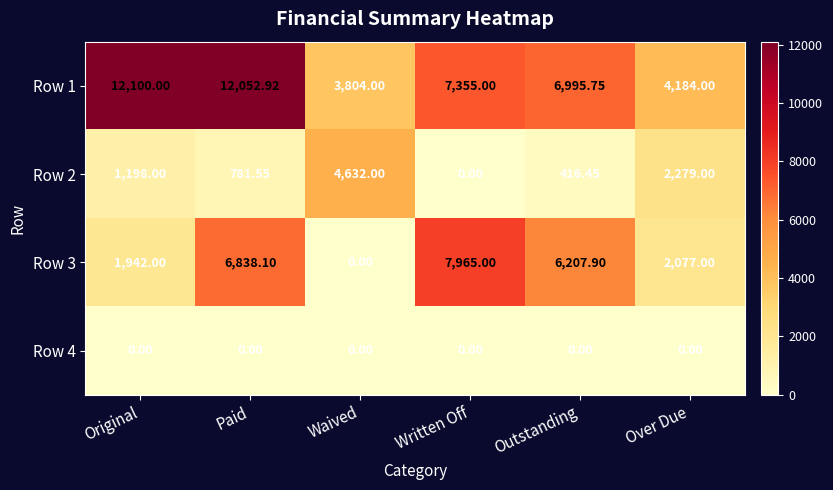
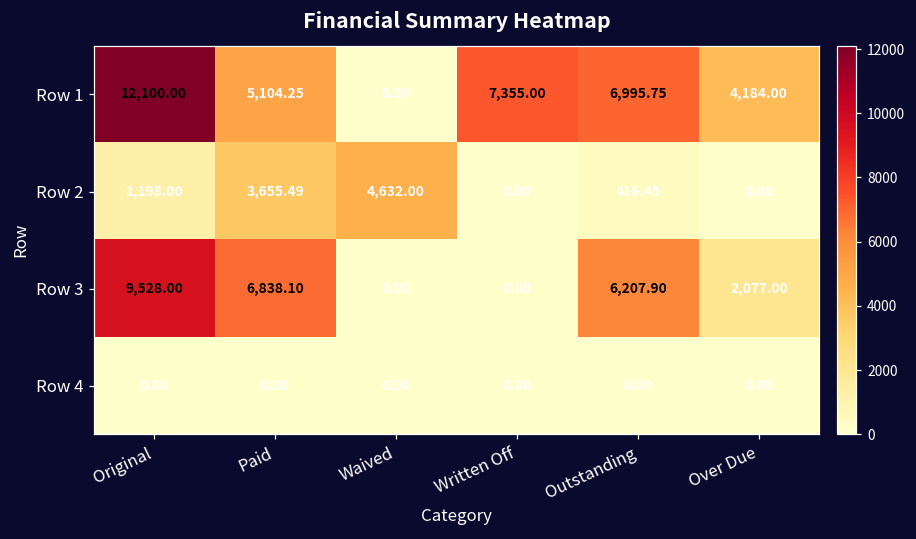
Row 1, Paid: 12,052.92 -> 5,104.25
Row 1, Waived: 3,804.00 -> 0.00
Row 2, Paid: 781.55 -> 3,655.49
Row 2, Over Due: 2,279.00 -> 0.00
Row 3, Original: 1,942.00 -> 9,528.00
Row 3, Written Off: 7,965.00 -> 0.00
